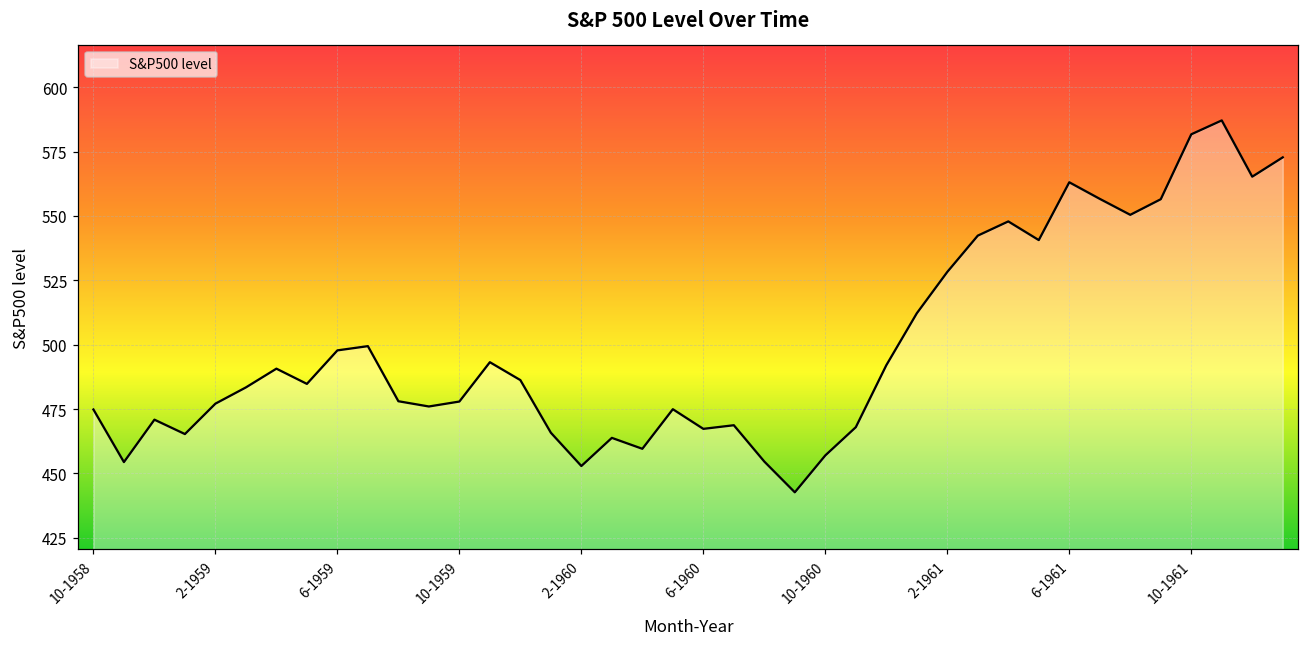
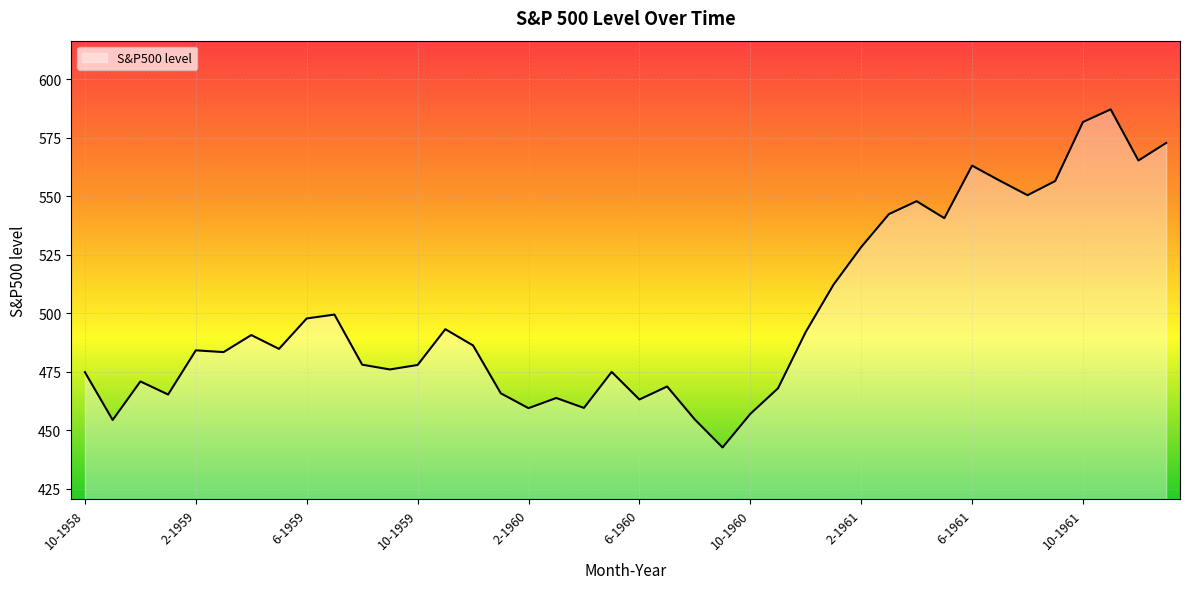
2-1959: 477 -> 484
2-1960: 453 -> 459
6-1960: 467 -> 463
